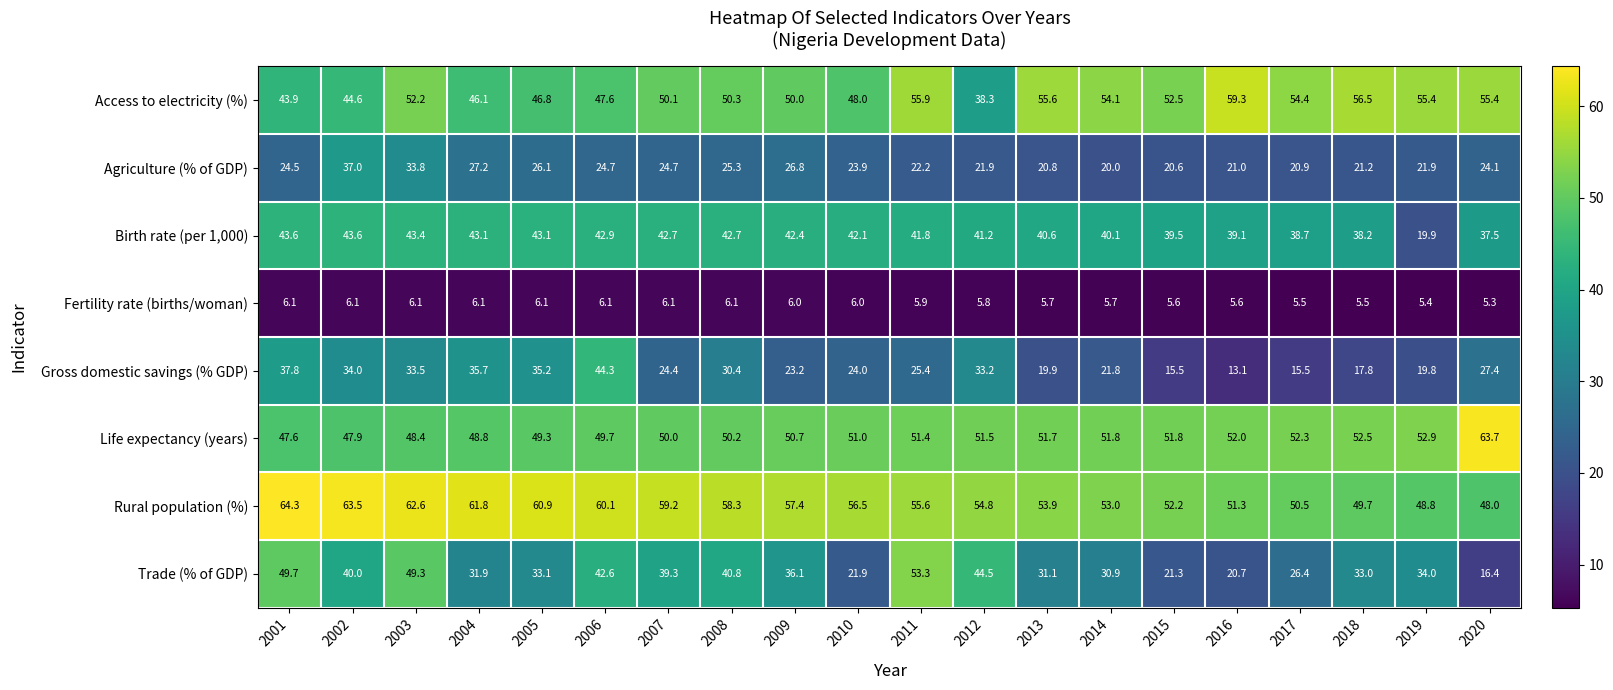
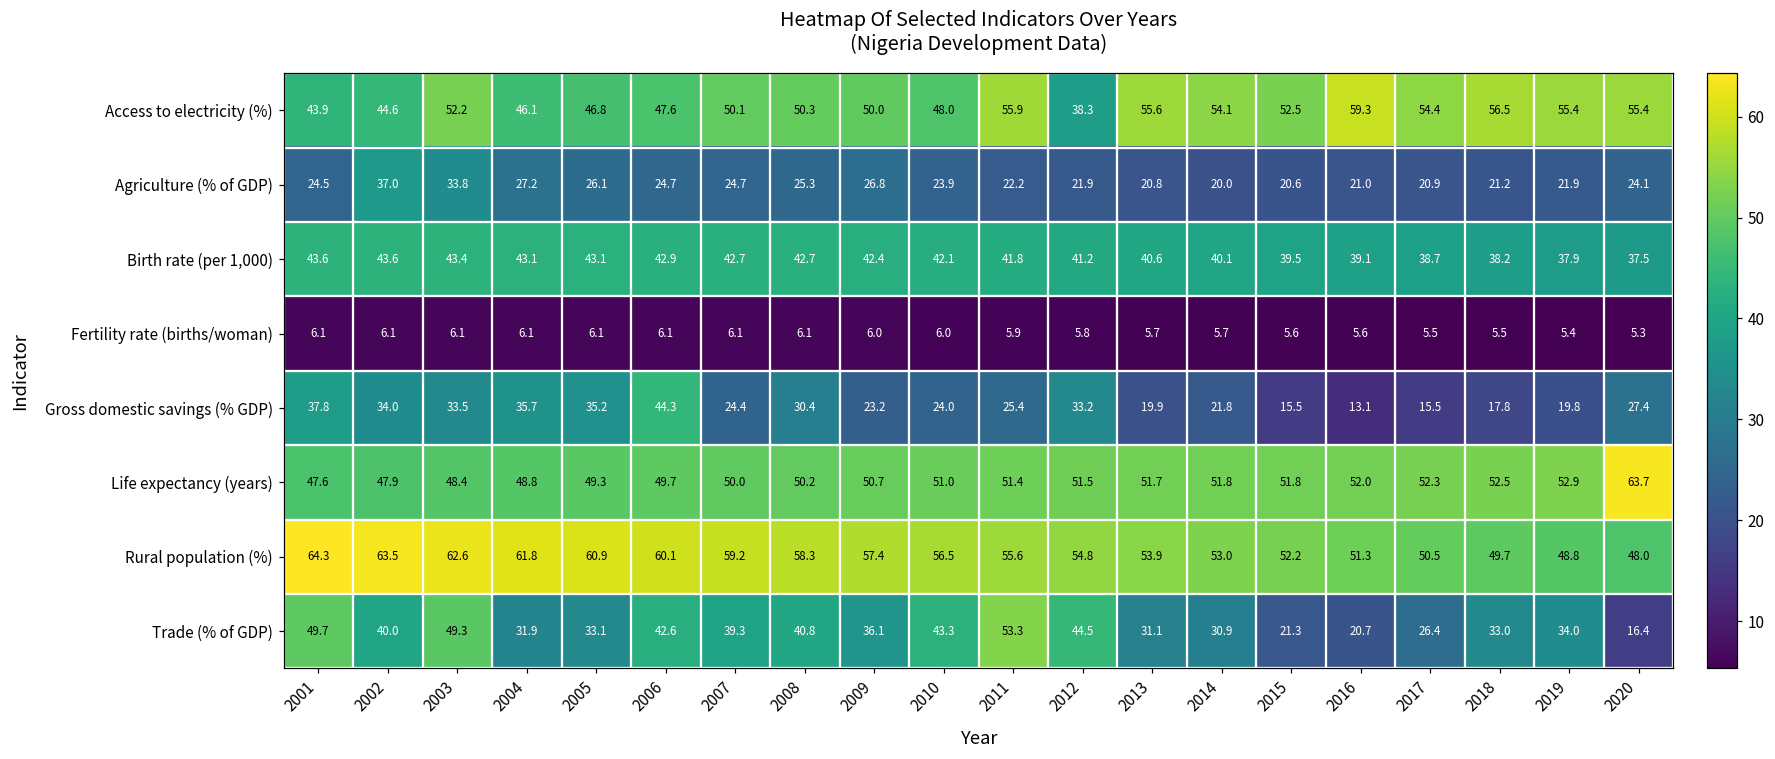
Birth rate (per 1,000), 2019: 19.9 -> 37.9
Trade (% of GDP), 2010: 21.9 -> 43.3
